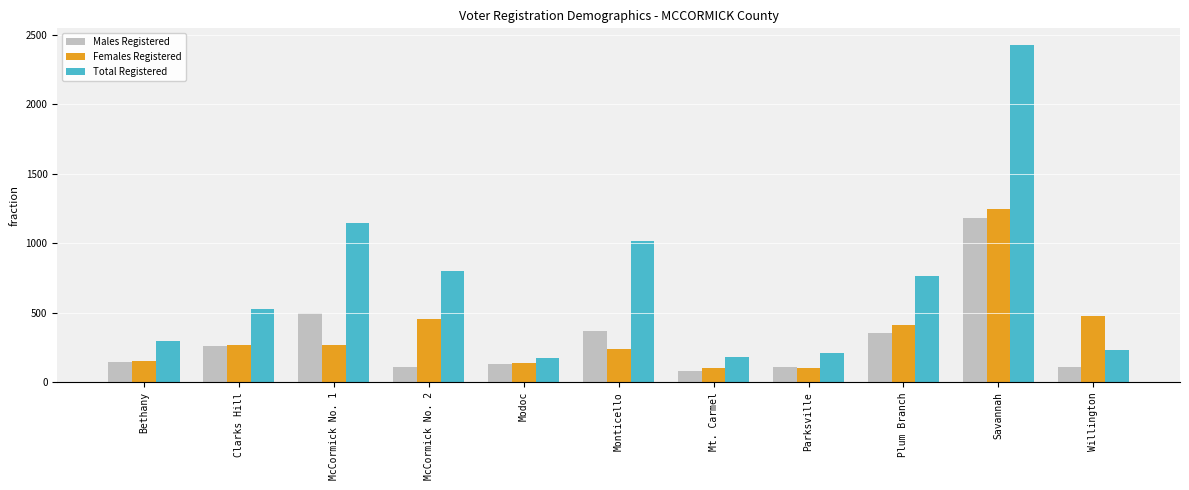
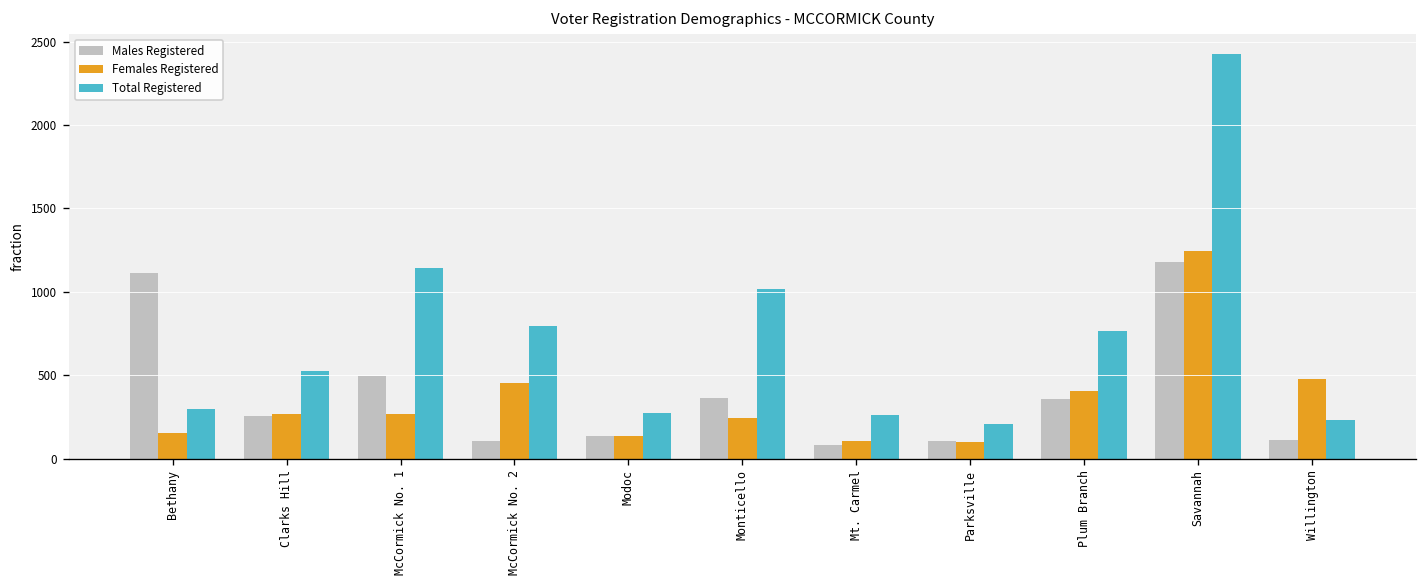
Males Registered, Bethany: 140 -> 1110
Total Registered, Modoc: 180 -> 270
Total Registered, Mt. Carmel: 180 -> 260
